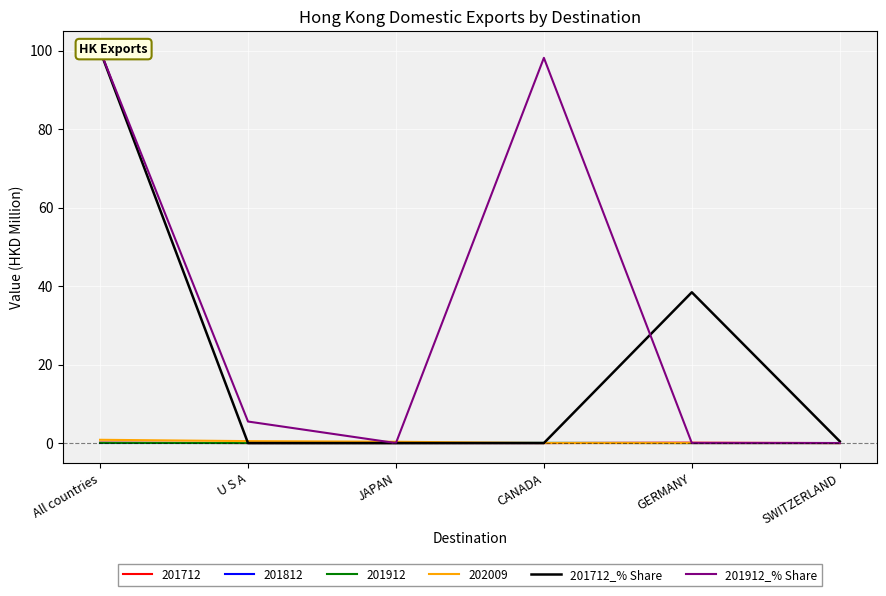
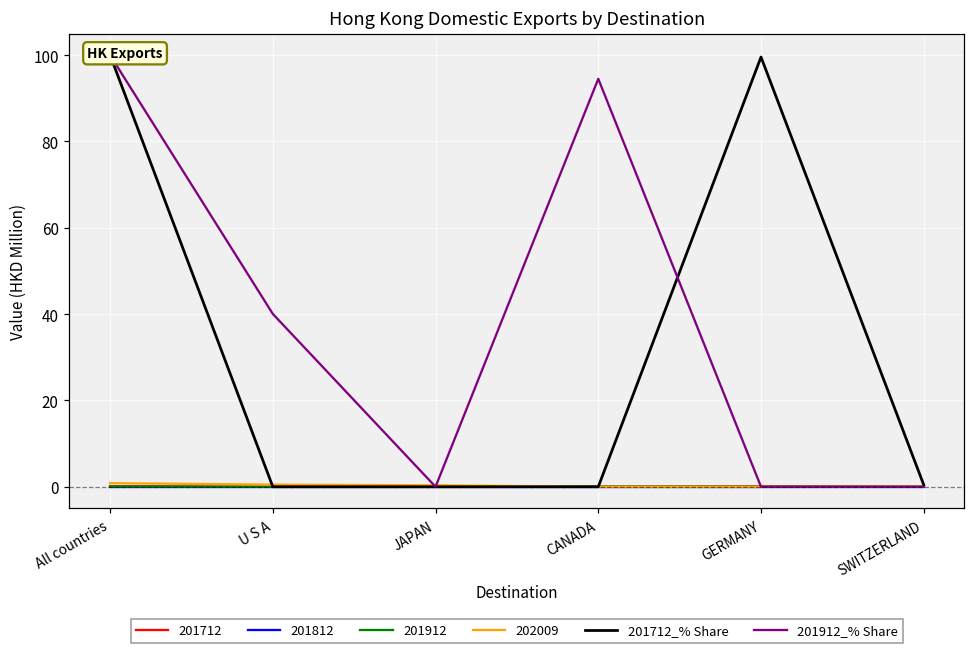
201912_% Share, U S A: 5 -> 40
201912_% Share, CANADA: 98 -> 95
201712_% Share, GERMANY: 38 -> 100
